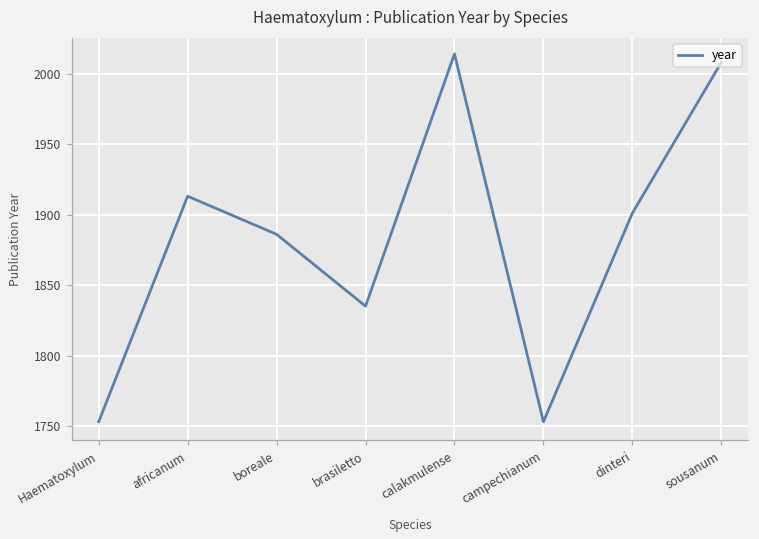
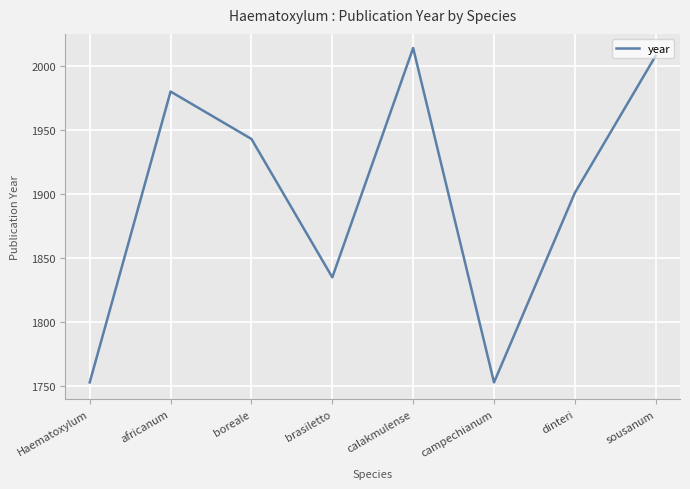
africanum: 1913 -> 1980
boreale: 1886 -> 1943
